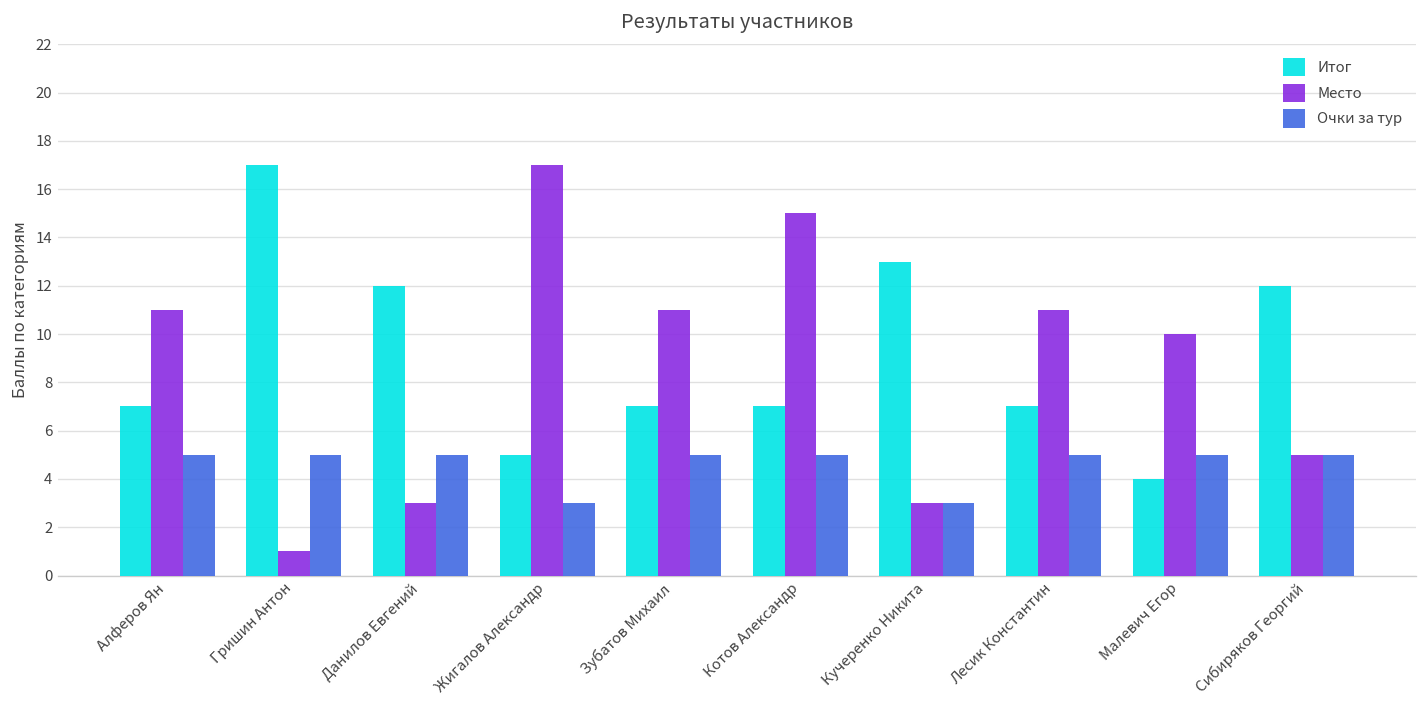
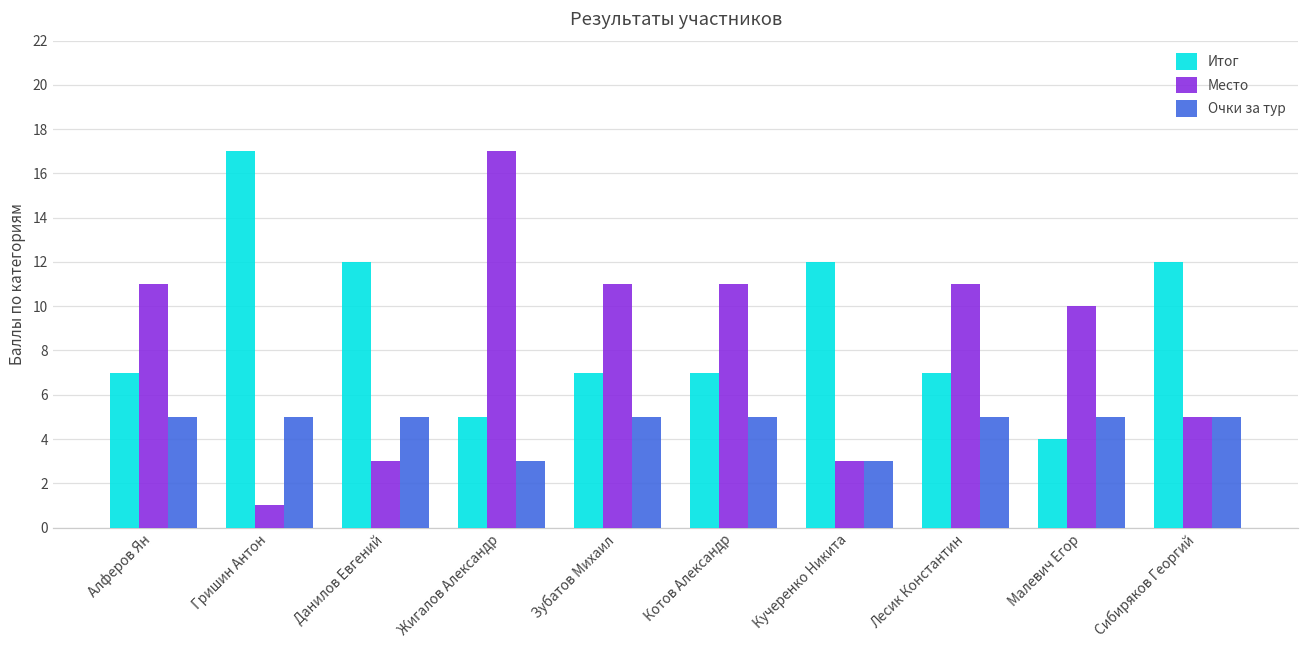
Место, Котов Александр: 15 -> 11
Итог, Кучеренко Никита: 13 -> 12
